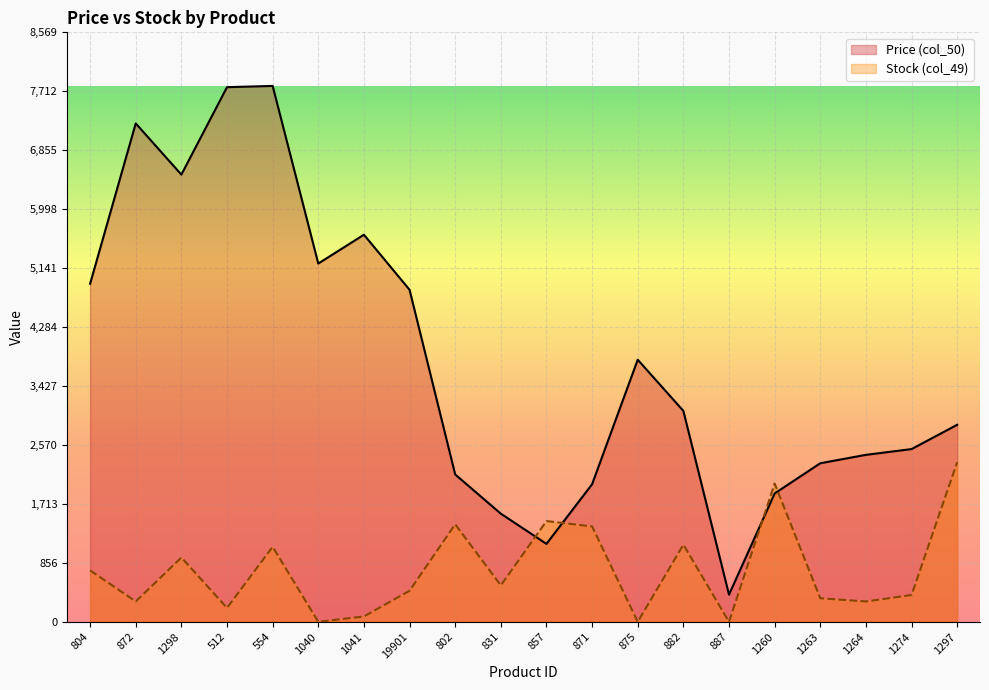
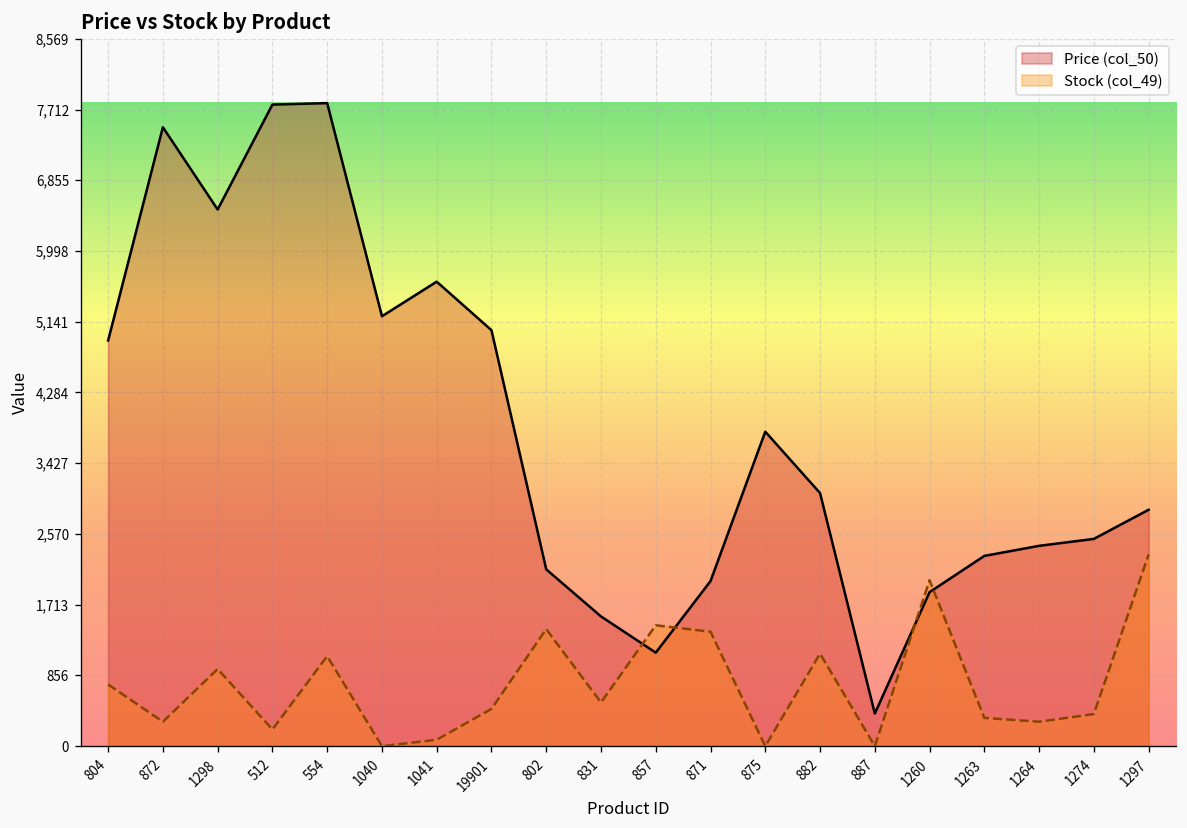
Price (col_50), 872: 7,200 -> 7,500
Price (col_50), 19901: 4,800 -> 5,000
